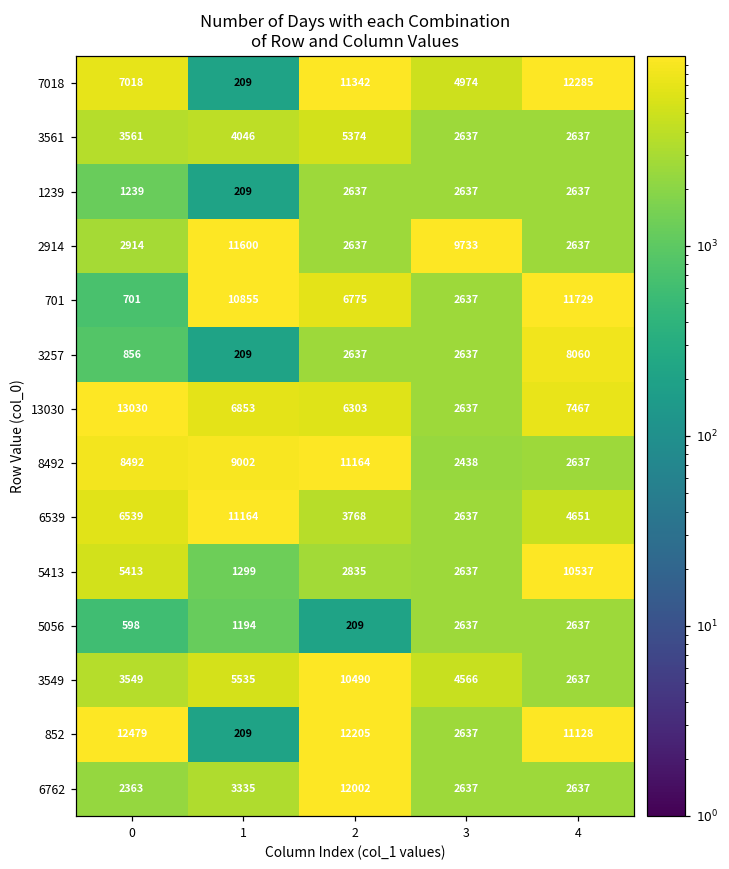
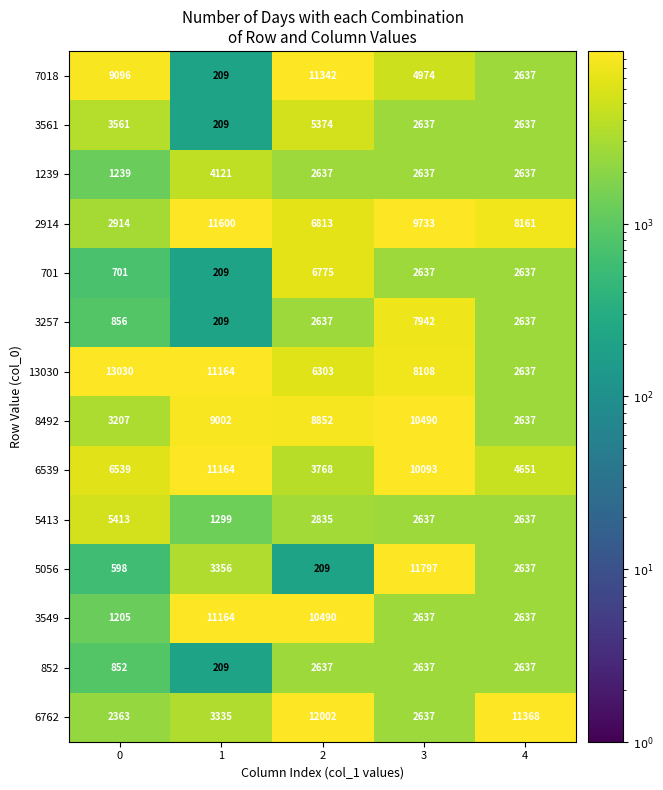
7018, 0: 7018 -> 9096
7018, 4: 12285 -> 2637
3561, 1: 4046 -> 209
1239, 1: 209 -> 4121
2914, 2: 2637 -> 6813
2914, 4: 2637 -> 8161
701, 1: 10855 -> 209
701, 4: 11729 -> 2637
3257, 3: 2637 -> 7942
3257, 4: 8060 -> 2637
13030, 1: 6853 -> 11164
13030, 3: 2637 -> 8108
13030, 4: 7467 -> 2637
8492, 0: 8492 -> 3207
8492, 2: 11164 -> 8852
8492, 3: 2438 -> 10490
6539, 3: 2637 -> 10093
5413, 4: 10537 -> 2637
5056, 1: 1194 -> 3356
5056, 3: 2637 -> 11797
3549, 0: 3549 -> 1205
3549, 1: 5535 -> 11164
3549, 3: 4566 -> 2637
852, 0: 12479 -> 852
852, 2: 12205 -> 2637
852, 4: 11128 -> 2637
6762, 4: 2637 -> 11368
